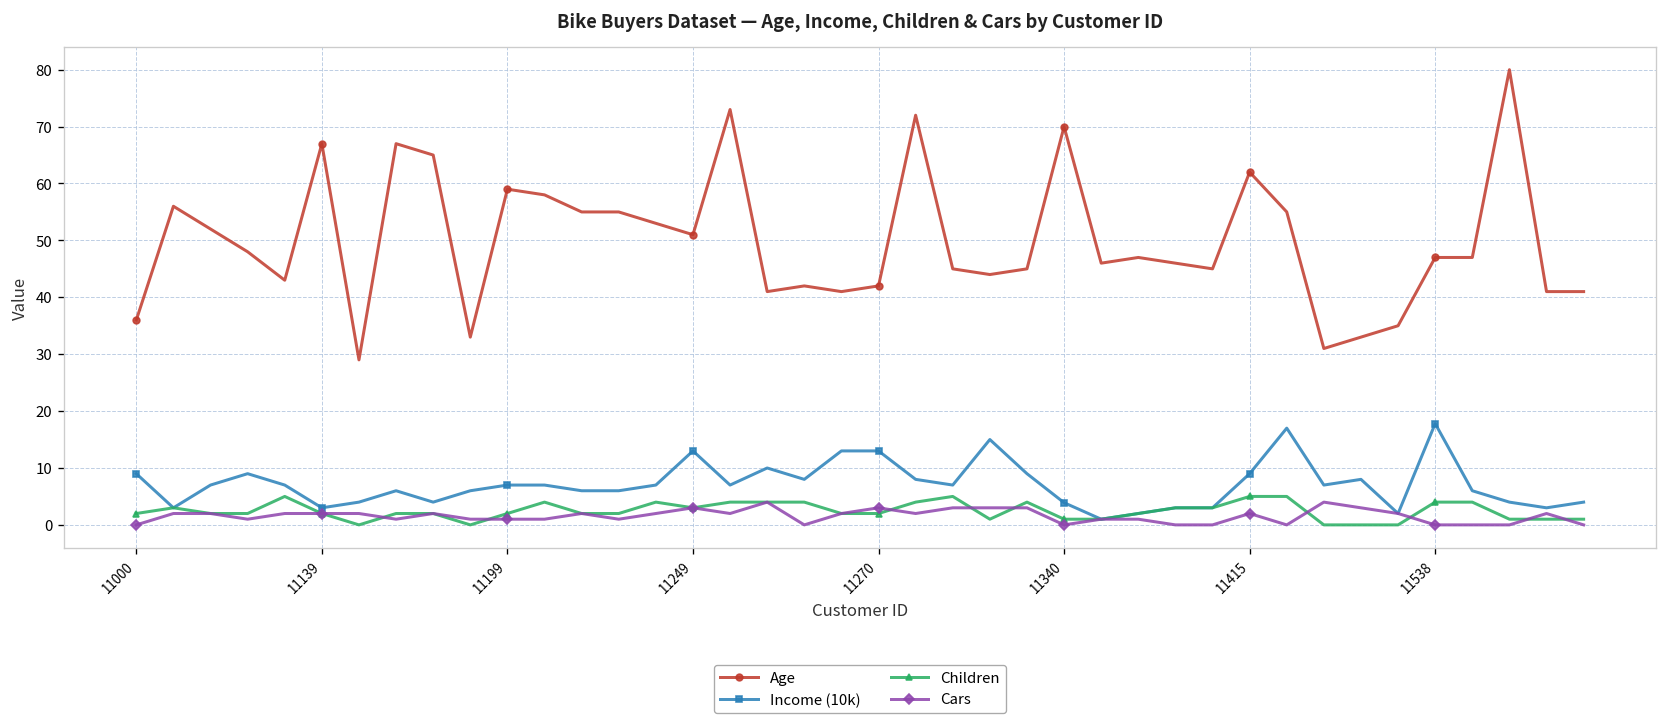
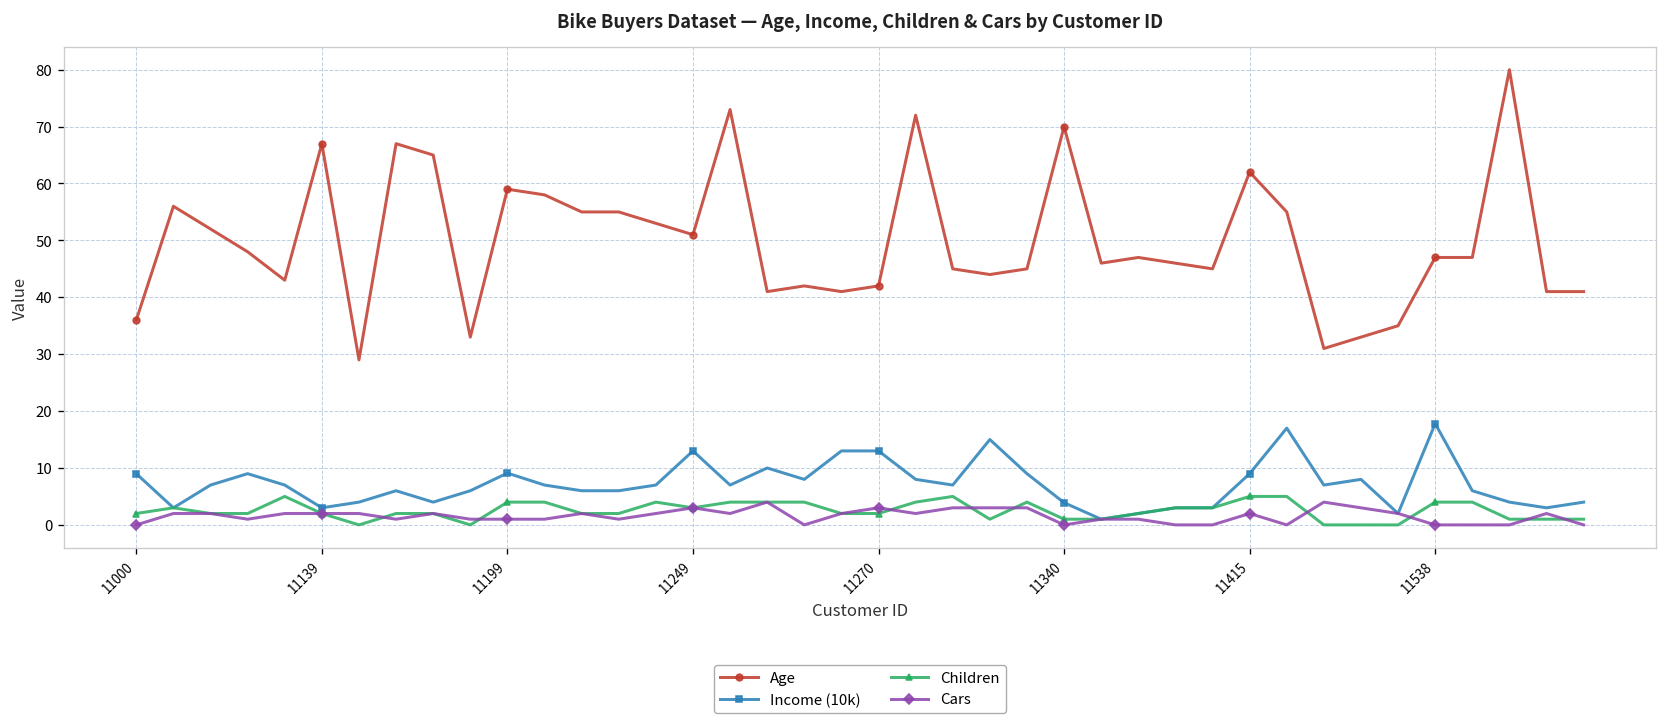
Income (10k), 11199: 7 -> 9
Children, 11199: 2 -> 4
